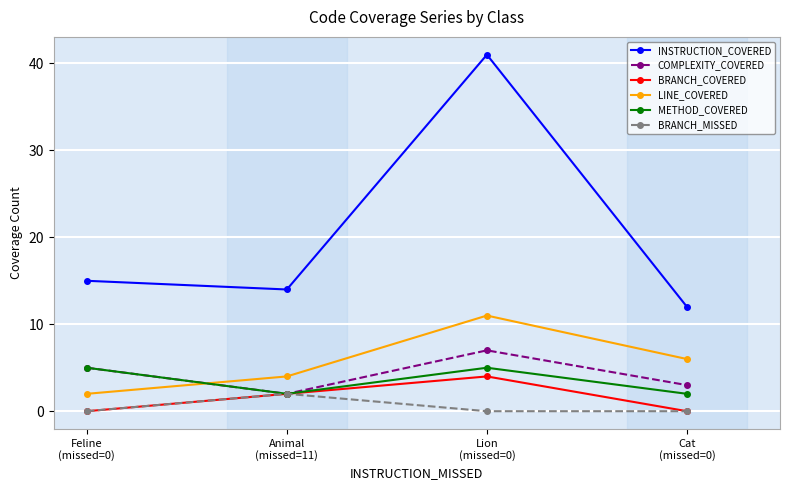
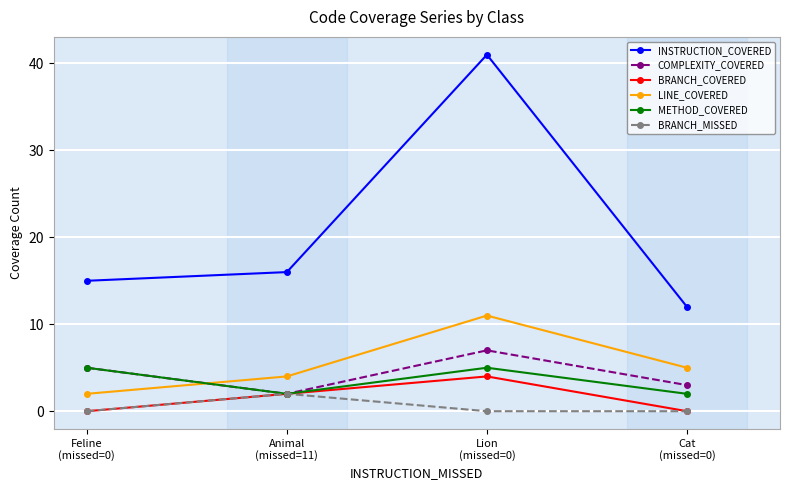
INSTRUCTION_COVERED, Animal (missed=11): 14 -> 16
LINE_COVERED, Cat (missed=0): 6 -> 5
